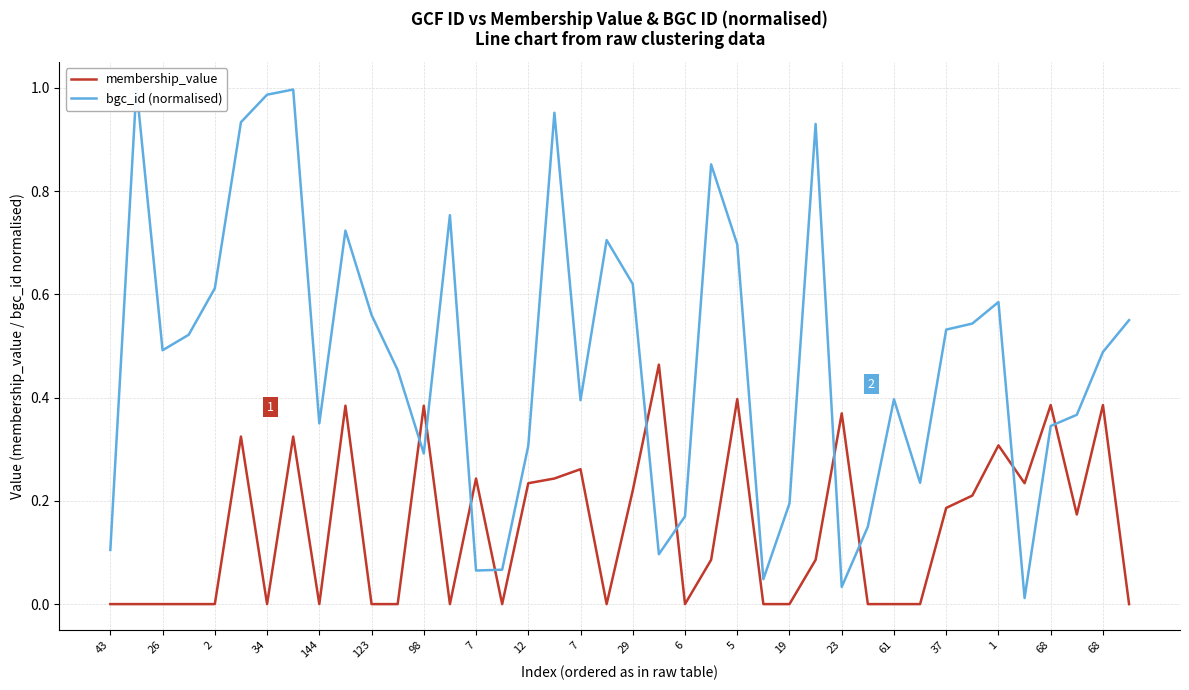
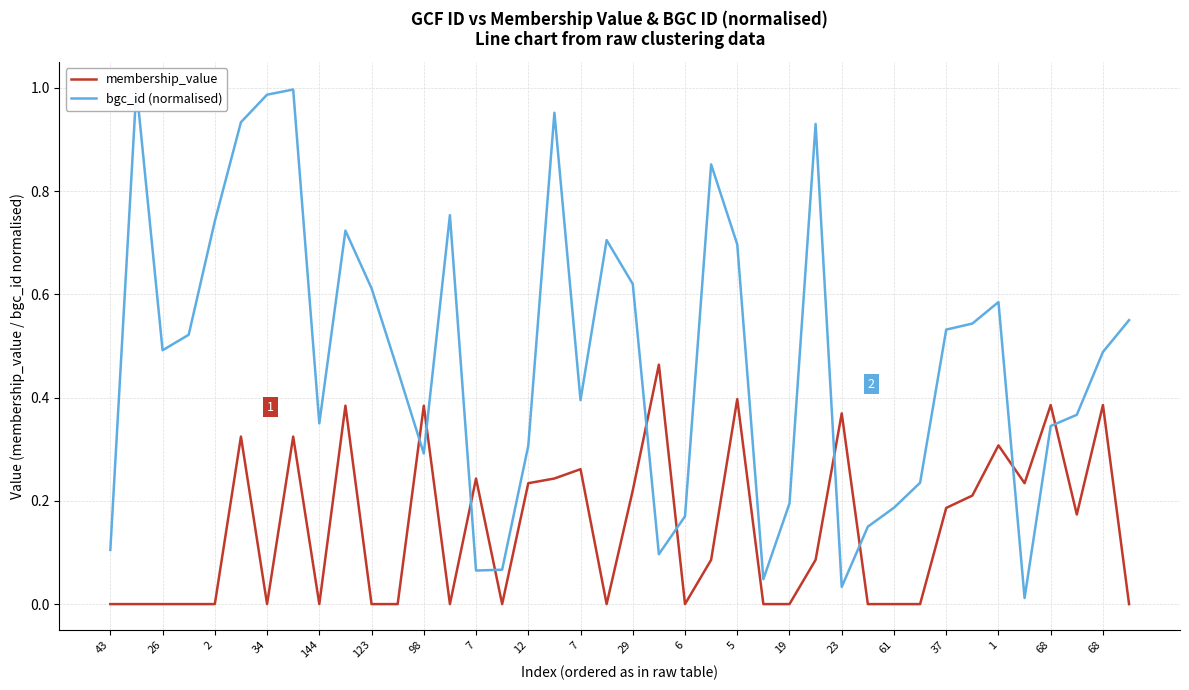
bgc_id (normalised), 2: 0.61 -> 0.74
bgc_id (normalised), 123: 0.56 -> 0.61
bgc_id (normalised), 61: 0.40 -> 0.19
